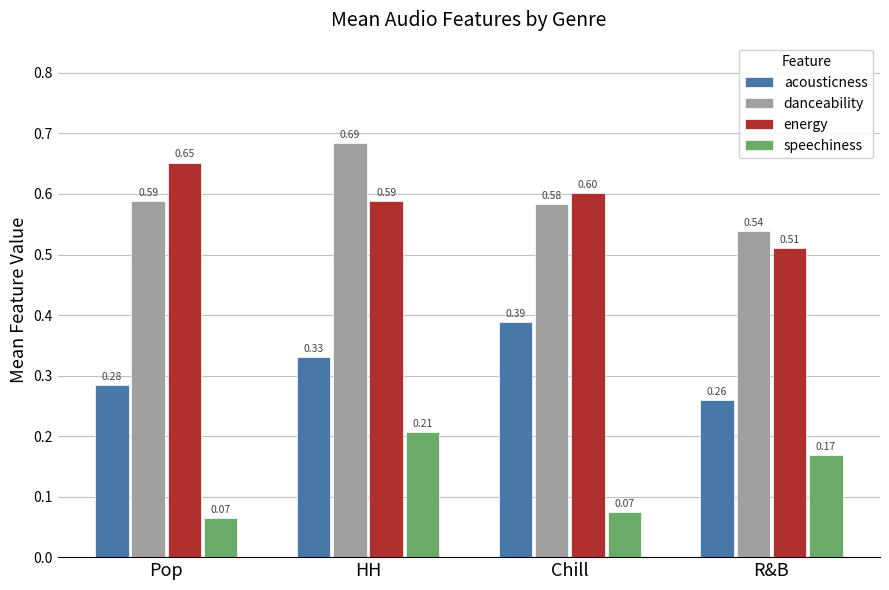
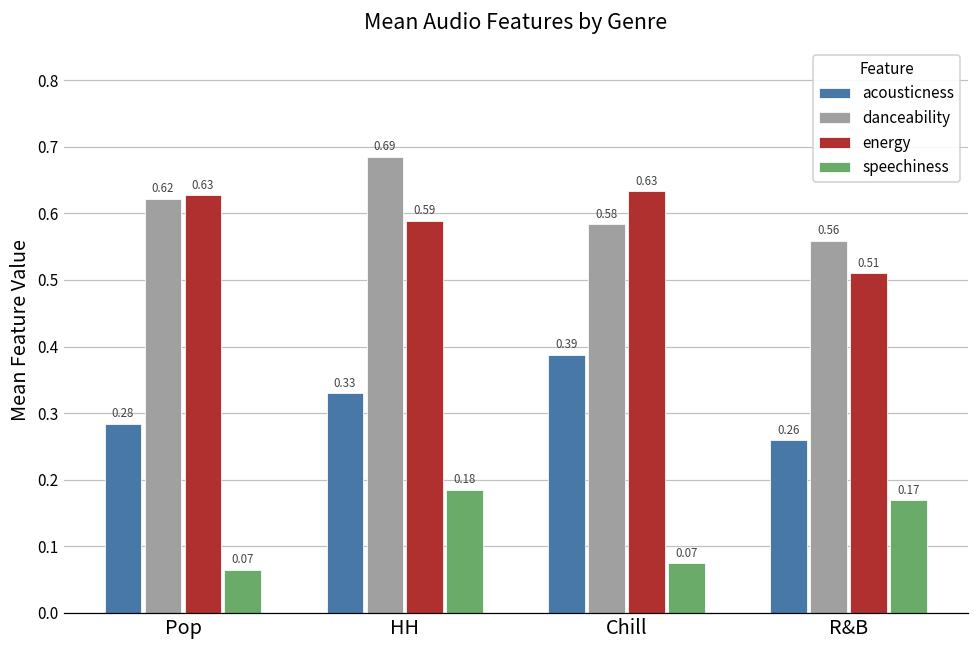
danceability, Pop: 0.59 -> 0.62
energy, Pop: 0.65 -> 0.63
speechiness, HH: 0.21 -> 0.18
energy, Chill: 0.60 -> 0.63
danceability, R&B: 0.54 -> 0.56
